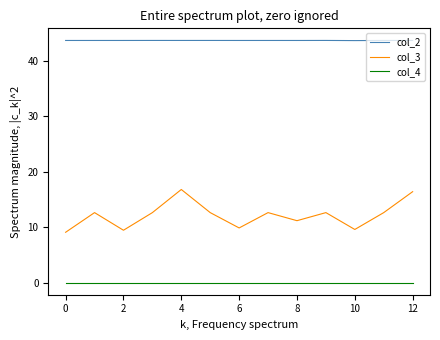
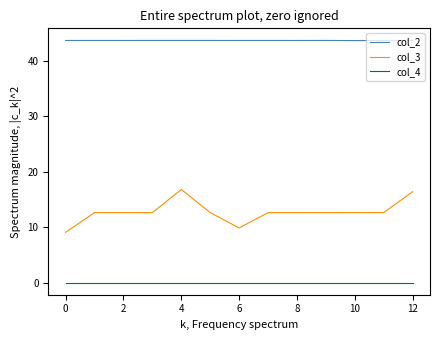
col_3, 2: 9 -> 13
col_3, 8: 11 -> 13
col_3, 10: 10 -> 13
